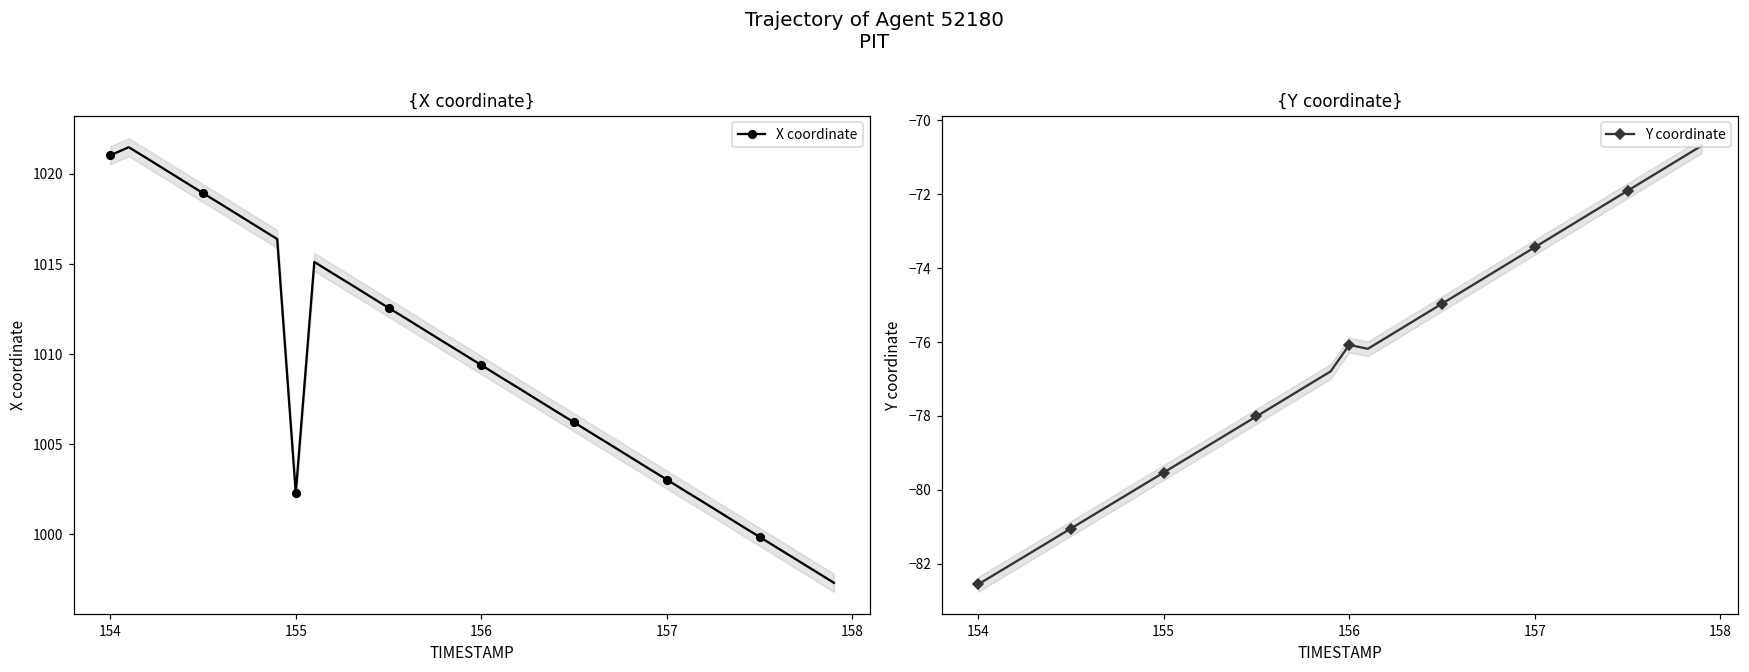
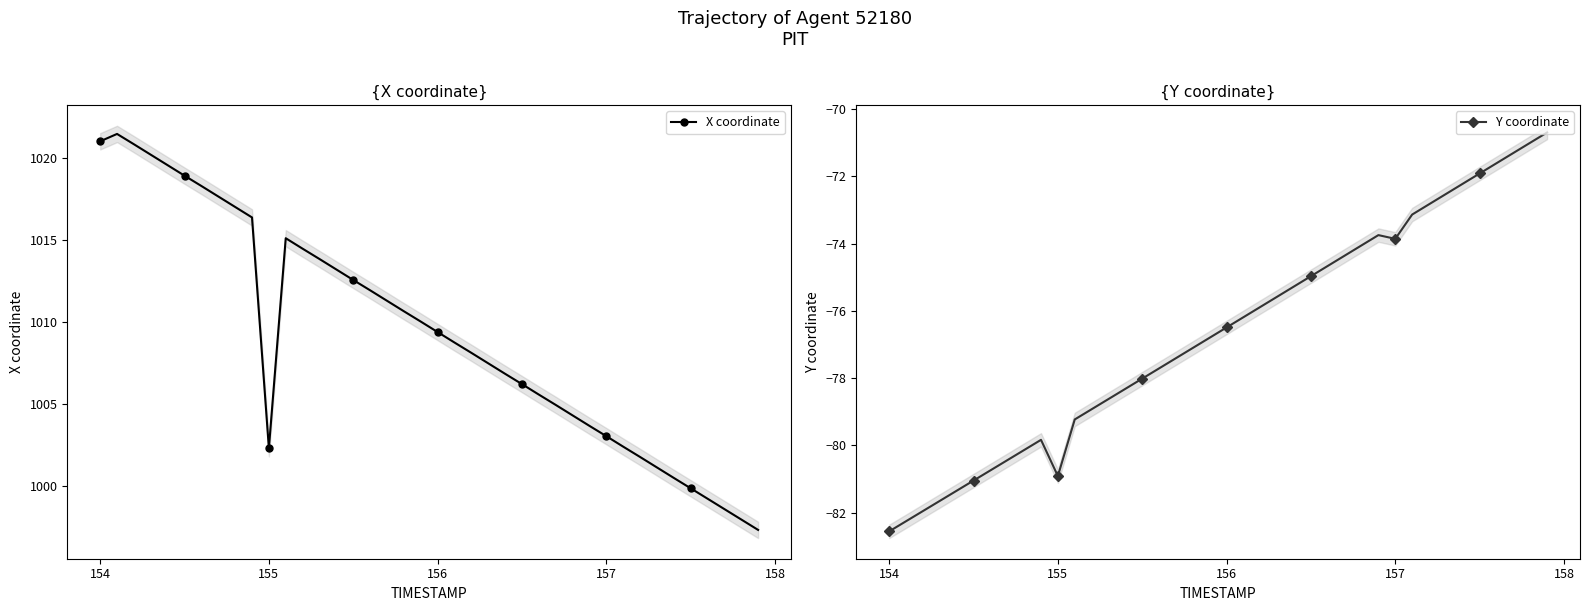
{Y coordinate}, Y coordinate, 155: -79.5 -> -80.9
{Y coordinate}, Y coordinate, 156: -76.1 -> -76.5
{Y coordinate}, Y coordinate, 157: -73.4 -> -73.9
